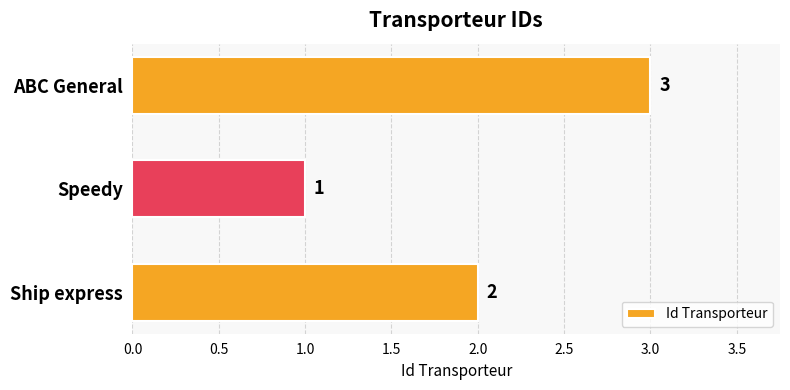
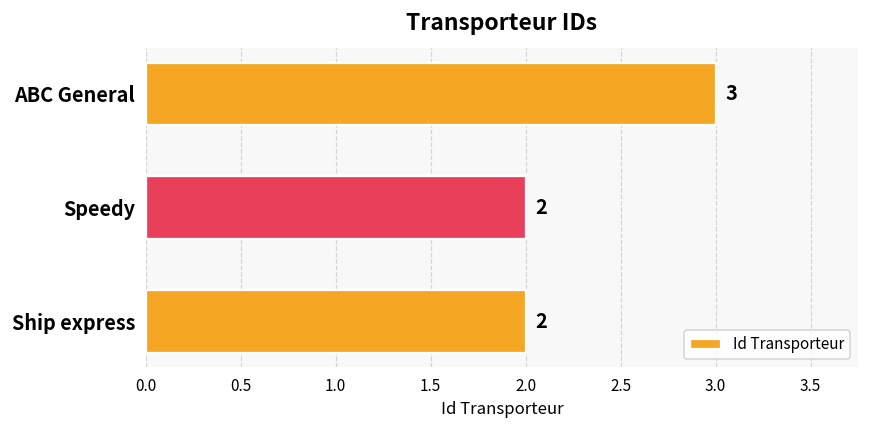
Speedy: 1 -> 2
